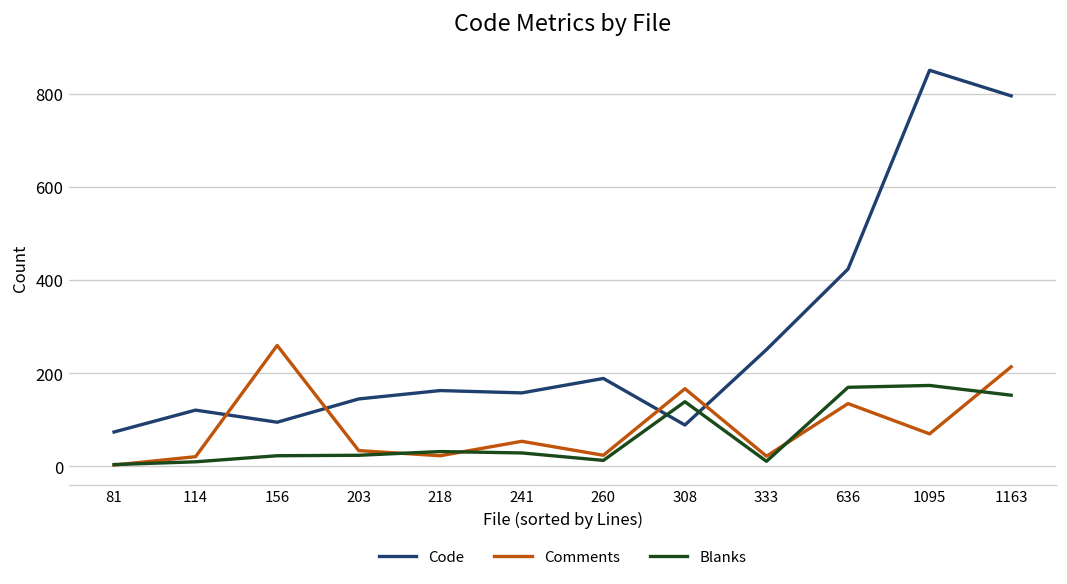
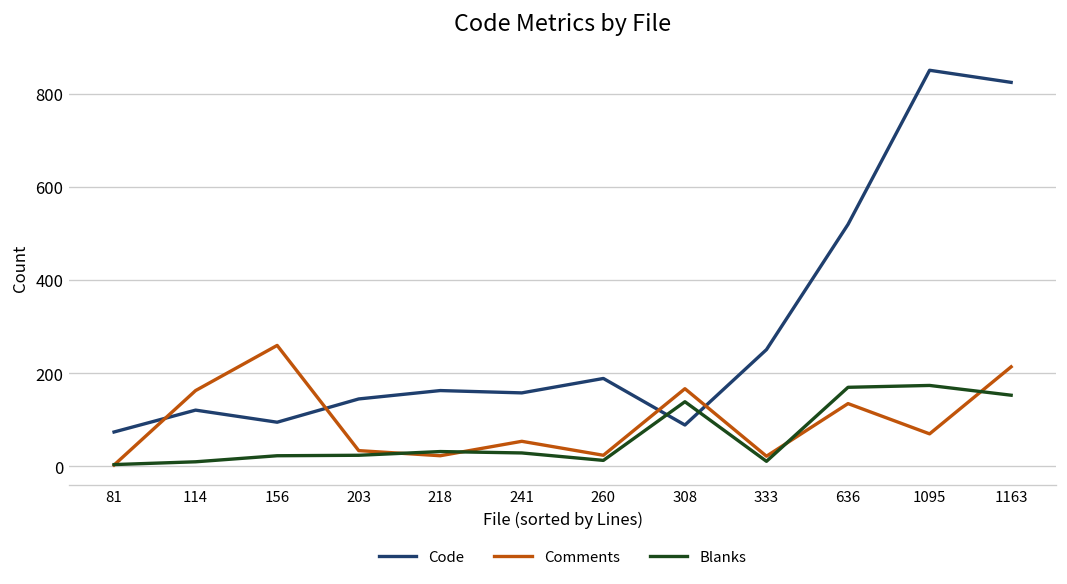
Comments, 114: 20 -> 160
Code, 636: 420 -> 520
Code, 1163: 800 -> 830
